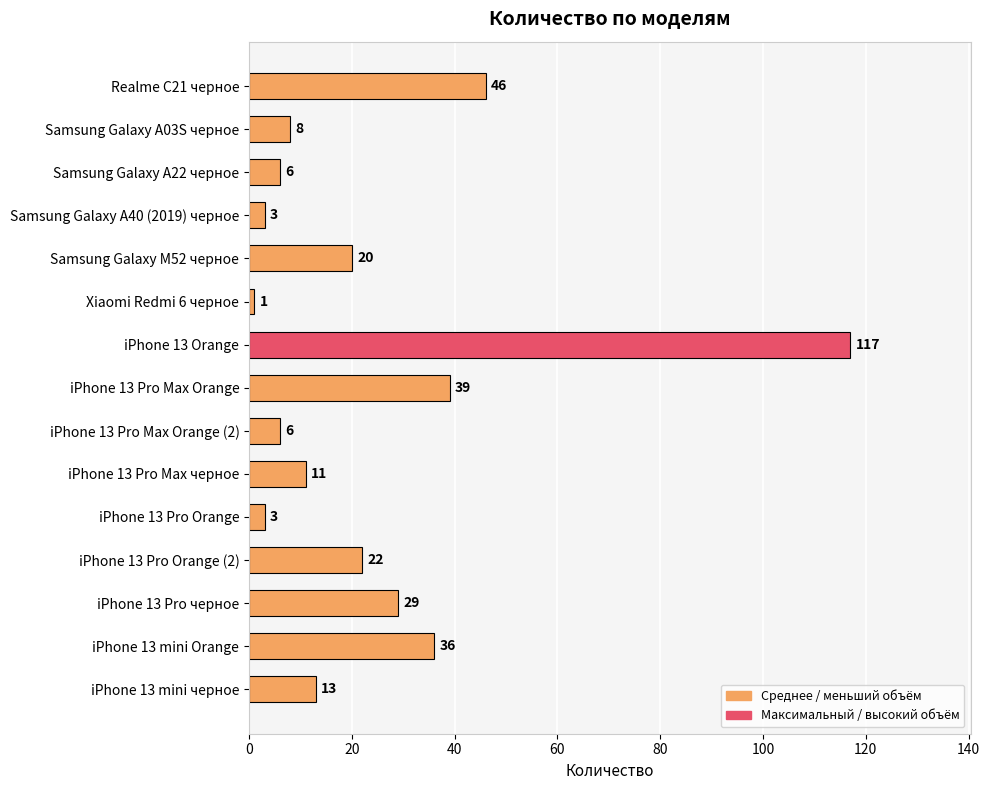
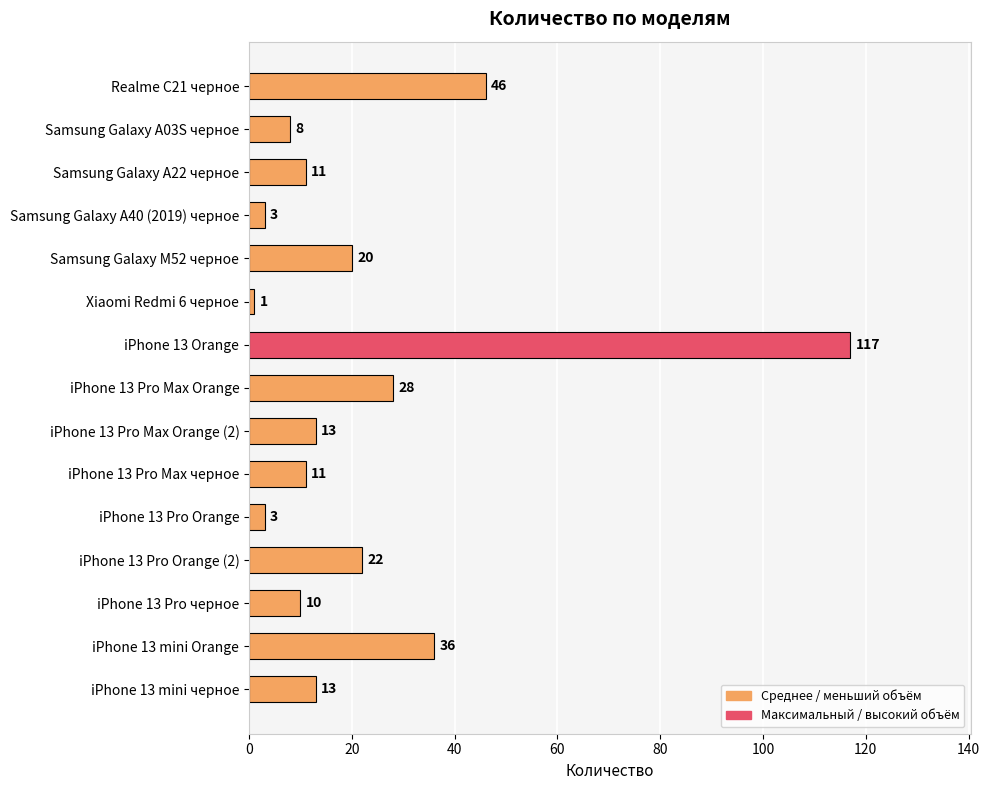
Samsung Galaxy A22 черное: 6 -> 11
iPhone 13 Pro Max Orange: 39 -> 28
iPhone 13 Pro Max Orange (2): 6 -> 13
iPhone 13 Pro черное: 29 -> 10
